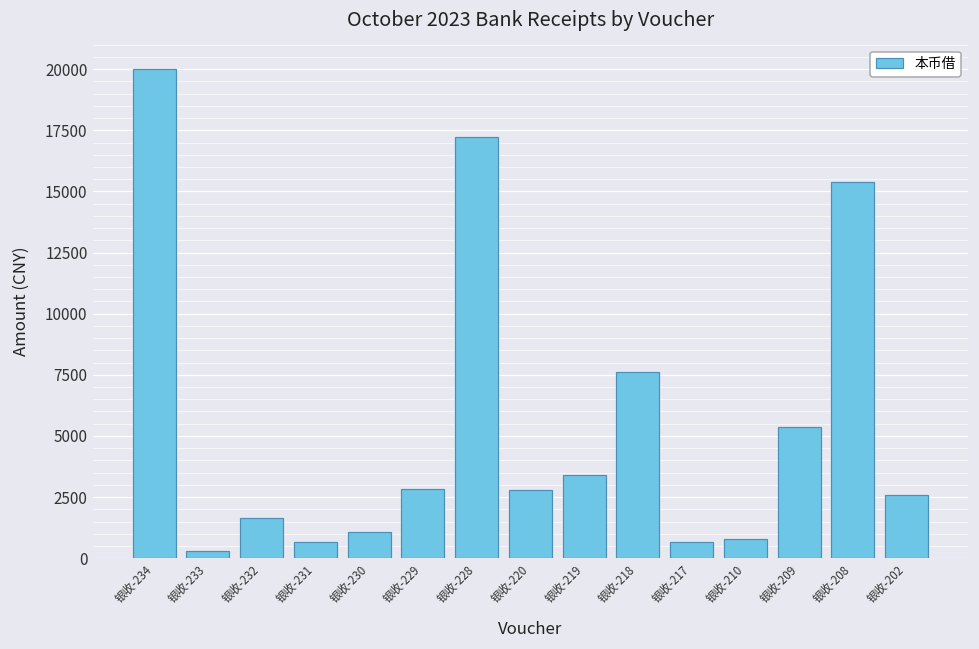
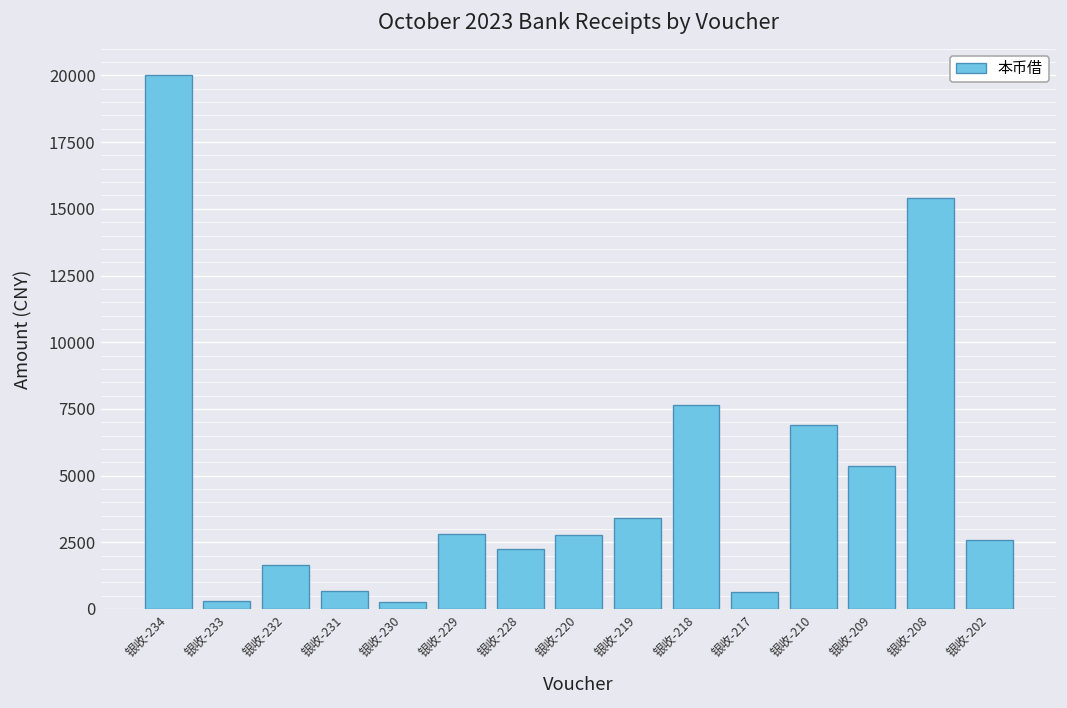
银收-230: 1100 -> 300
银收-228: 17200 -> 2200
银收-210: 800 -> 6900
